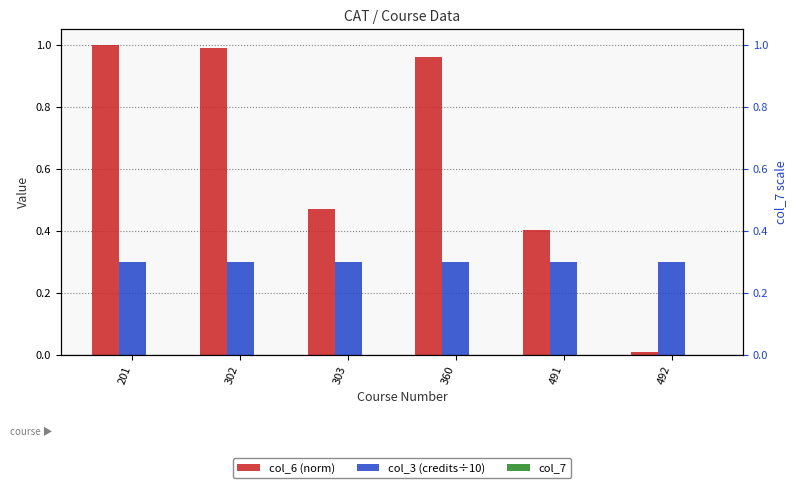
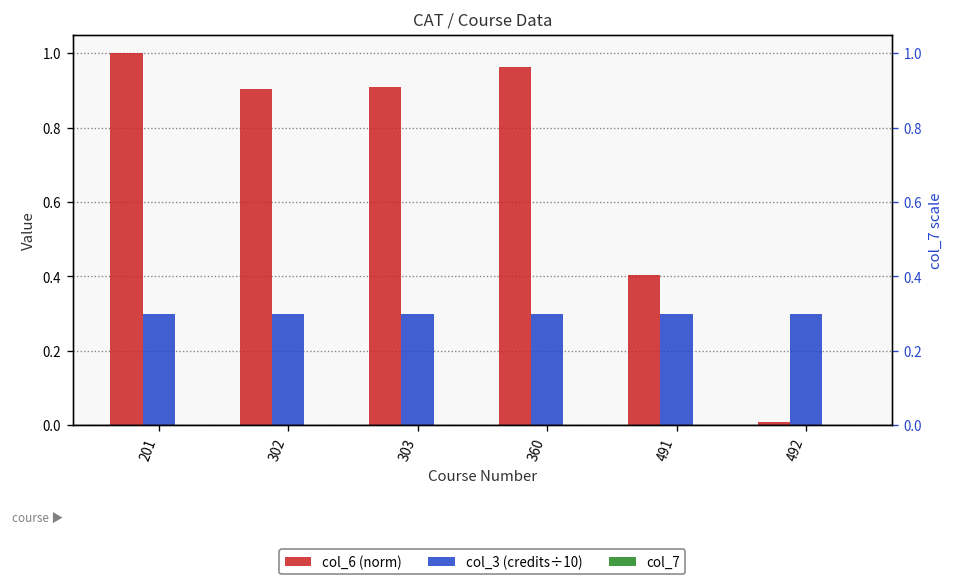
col_6 (norm), 302: 0.99 -> 0.90
col_6 (norm), 303: 0.47 -> 0.91
